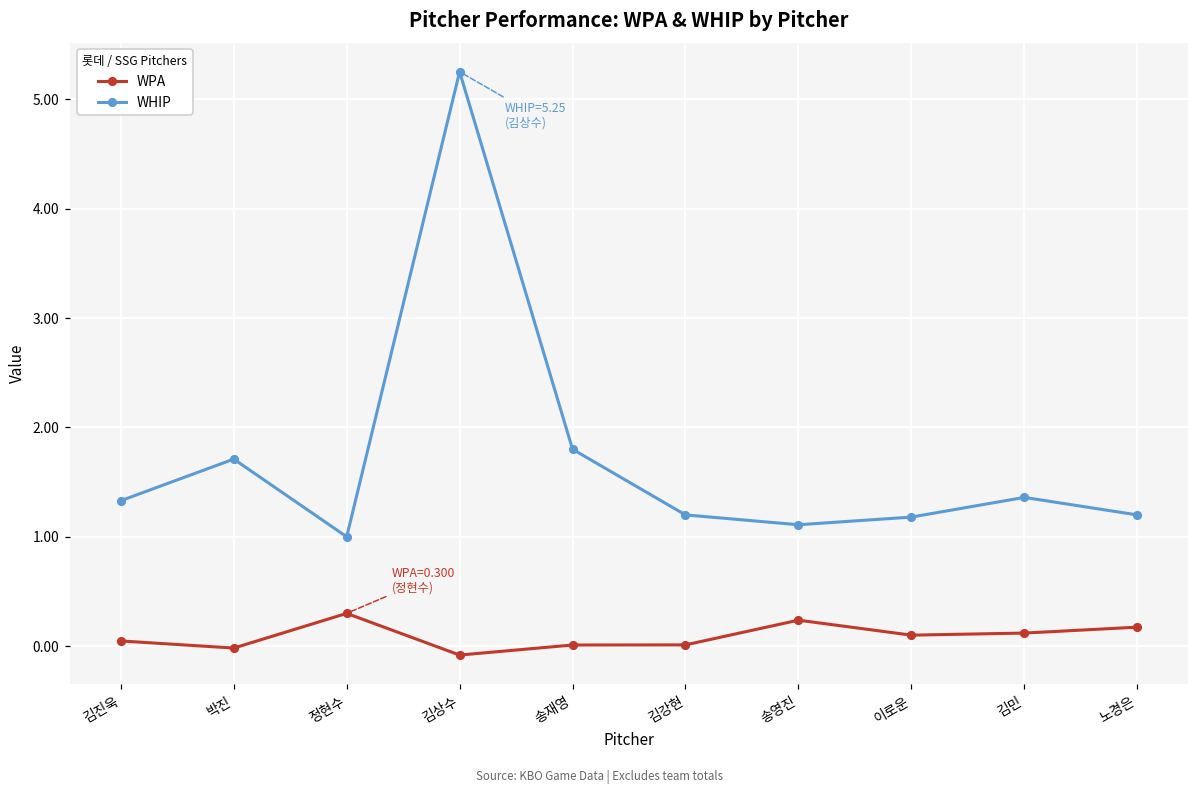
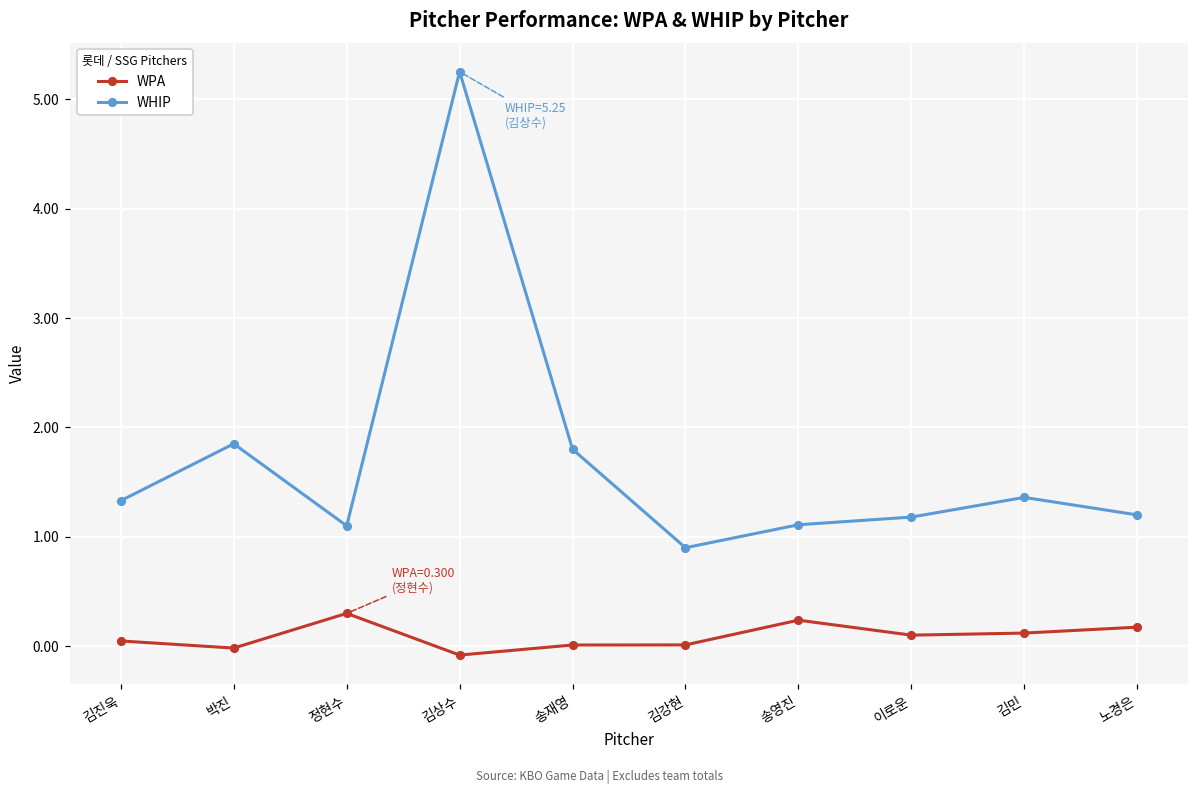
WHIP, 박진: 1.7 -> 1.9
WHIP, 정현수: 1.0 -> 1.1
WHIP, 김강현: 1.2 -> 0.9
